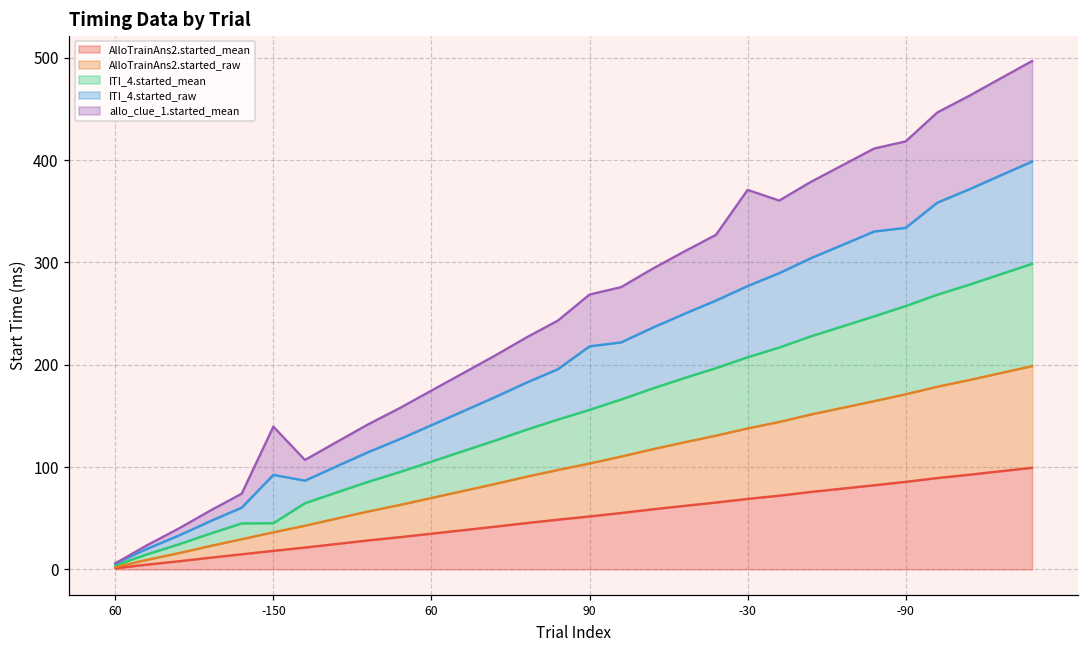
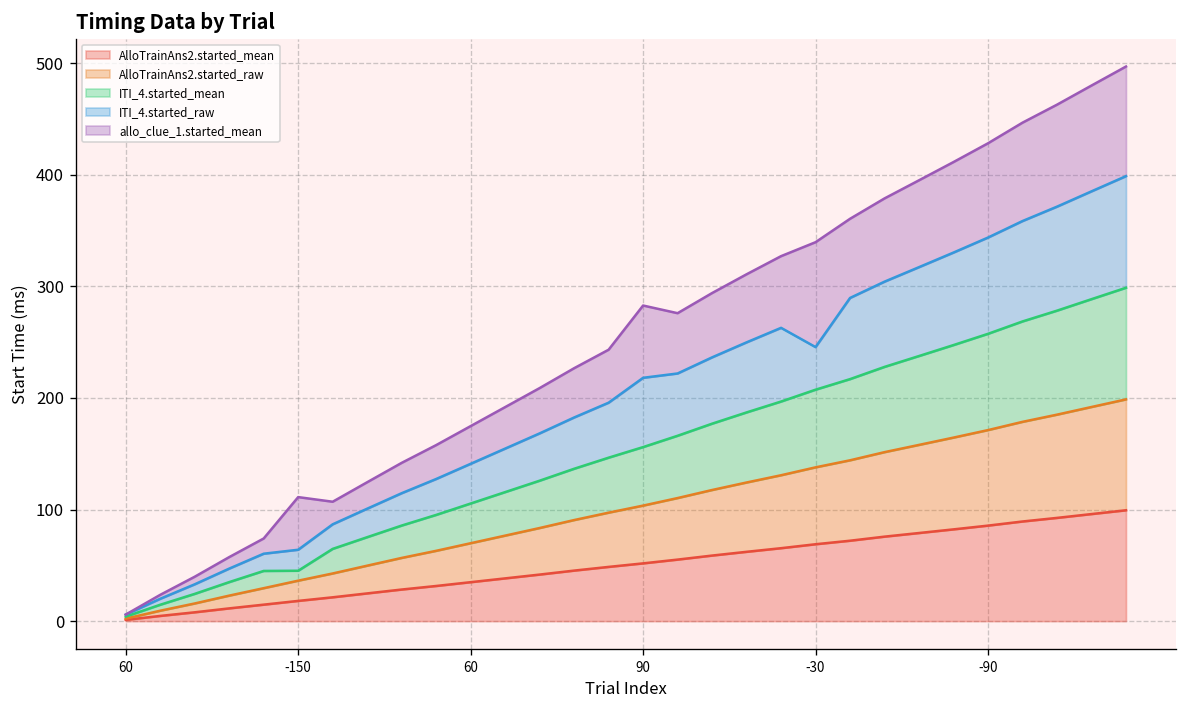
ITI_4.started_raw, -150: 50 -> 20
allo_clue_1.started_mean, 90: 50 -> 60
ITI_4.started_raw, -30: 70 -> 40
ITI_4.started_raw, -90: 80 -> 90
